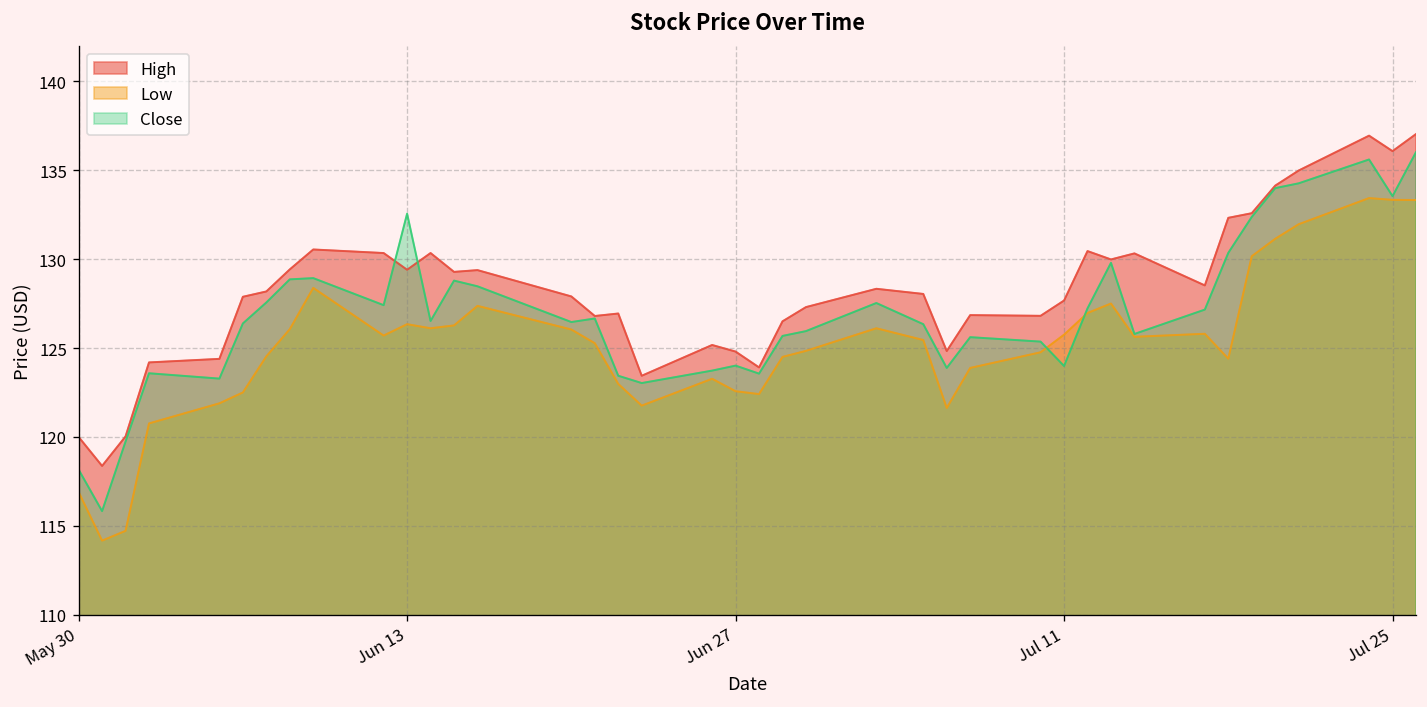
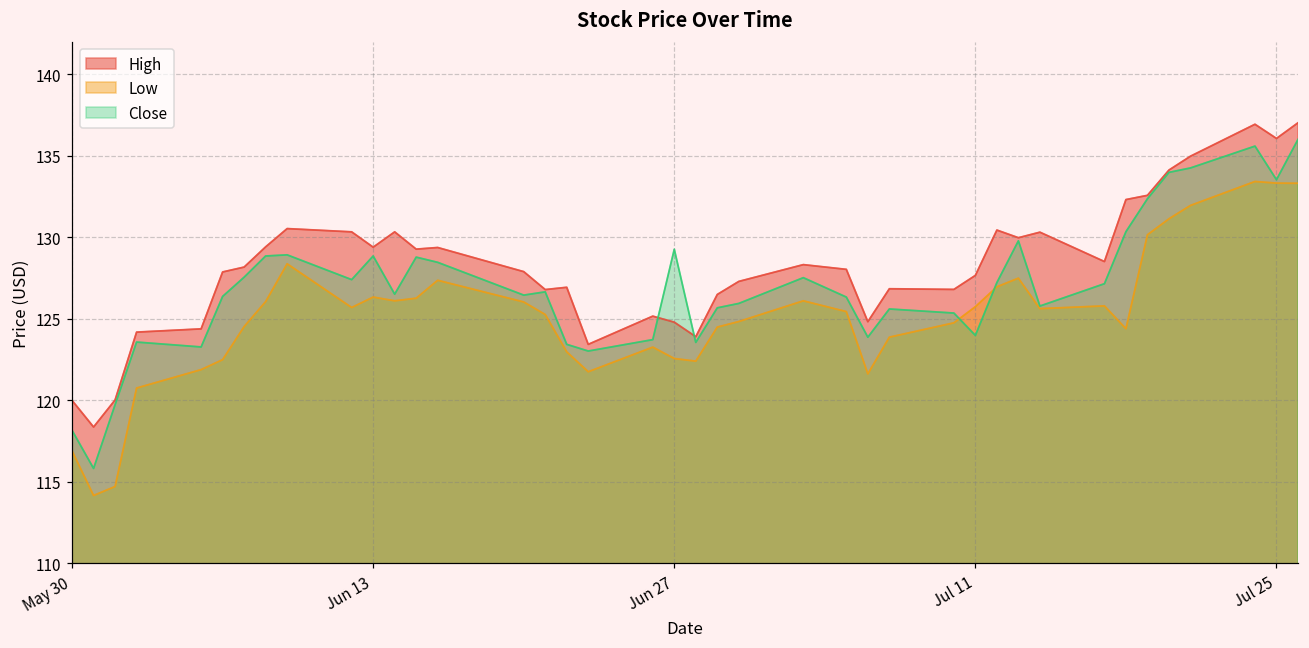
Close, Jun 13: 132.6 -> 128.9
Close, Jun 27: 124.0 -> 129.3
